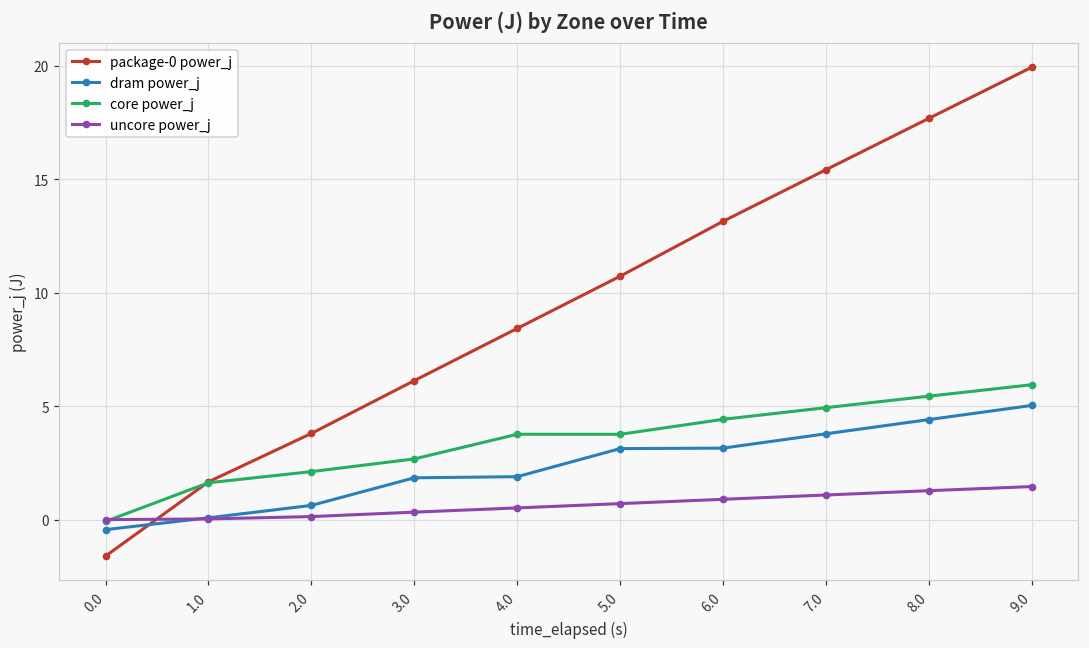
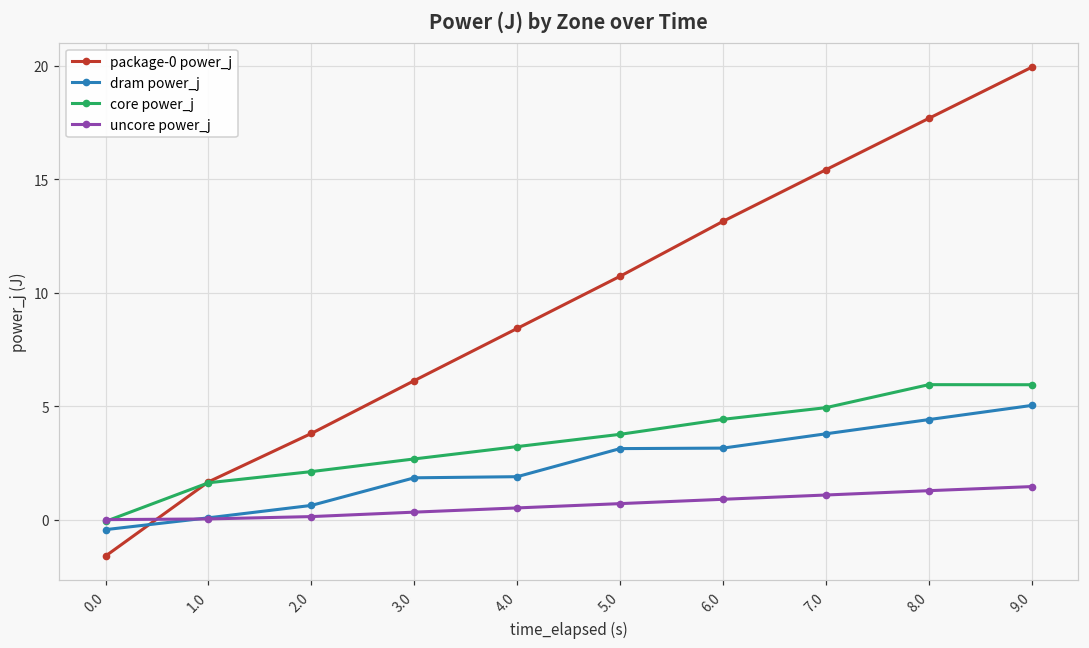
core power_j, 4.0: 3.8 -> 3.2
core power_j, 8.0: 5.4 -> 5.9
